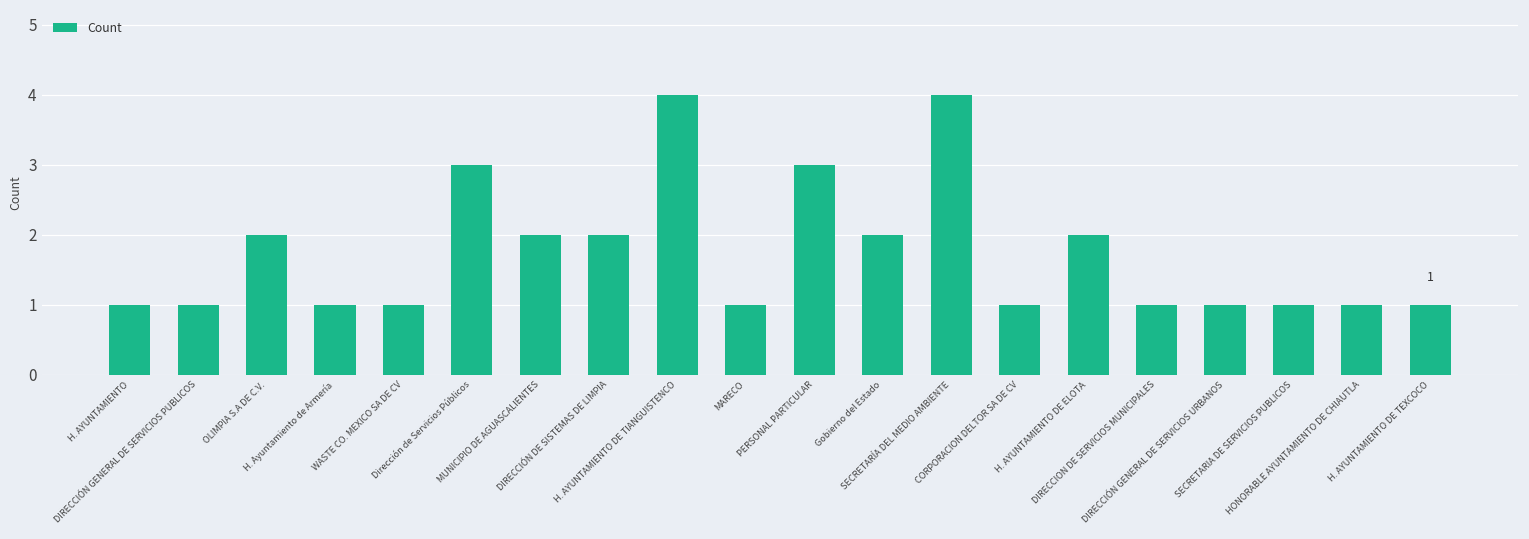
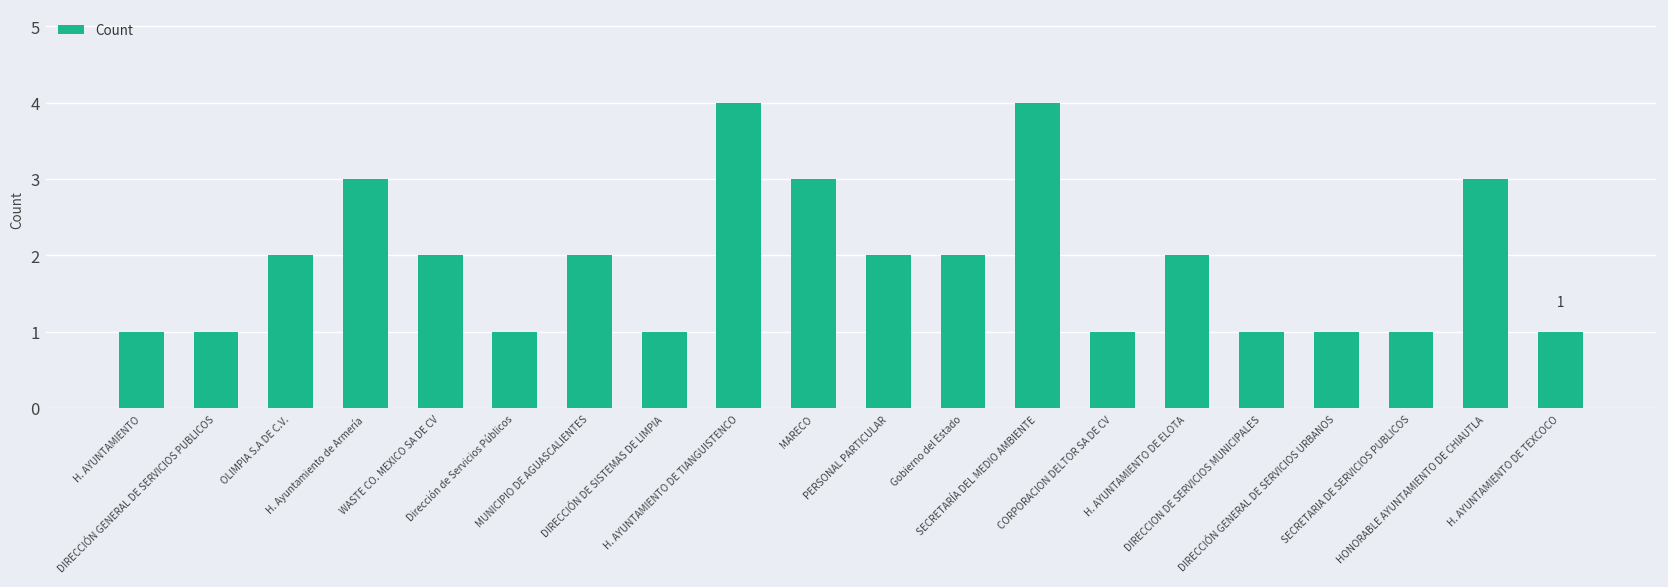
H. Ayuntamiento de Armería: 1 -> 3
WASTE CO. MEXICO SA DE CV: 1 -> 2
Dirección de Servicios Públicos: 3 -> 1
DIRECCIÓN DE SISTEMAS DE LIMPIA: 2 -> 1
MARECO: 1 -> 3
PERSONAL PARTICULAR: 3 -> 2
HONORABLE AYUNTAMIENTO DE CHIAUTLA: 1 -> 3
